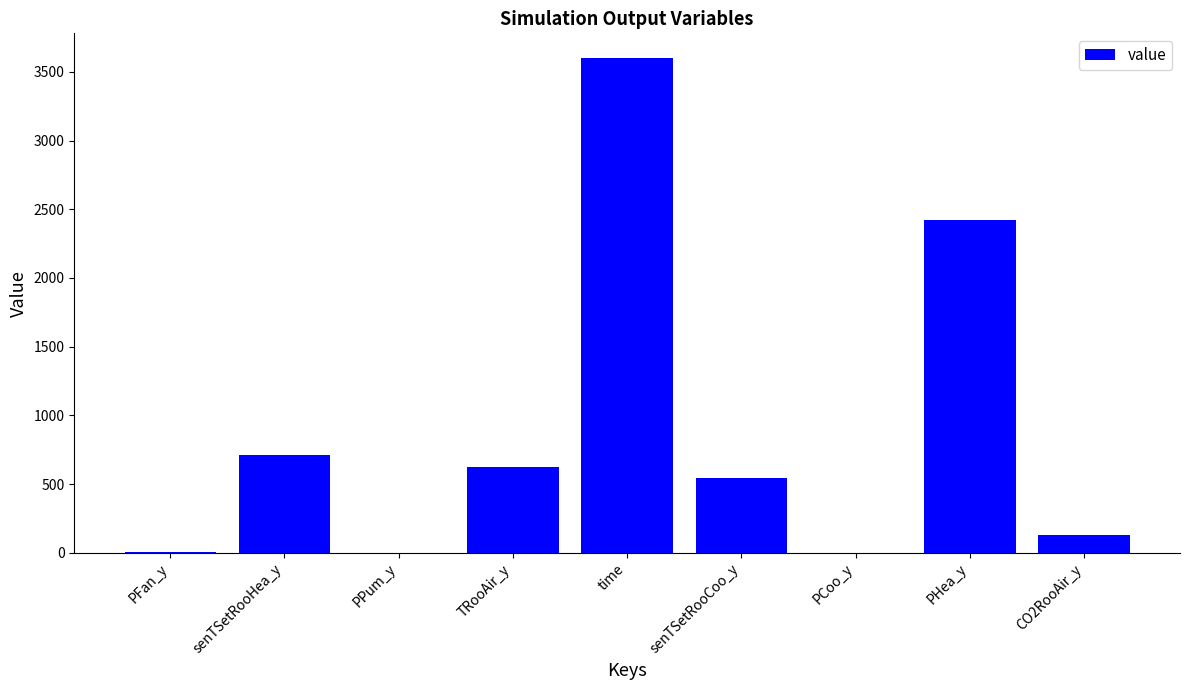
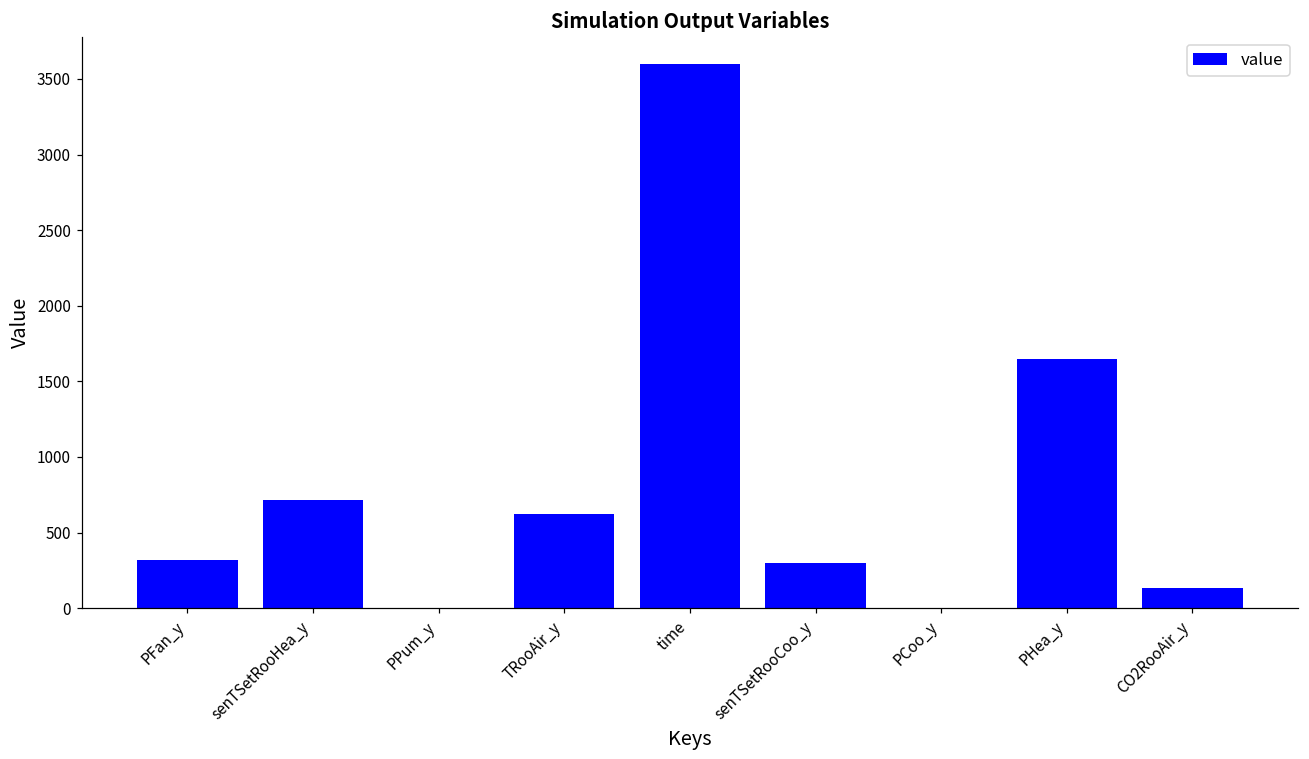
PFan_y: 10 -> 320
senTSetRooCoo_y: 550 -> 300
PHea_y: 2420 -> 1650
